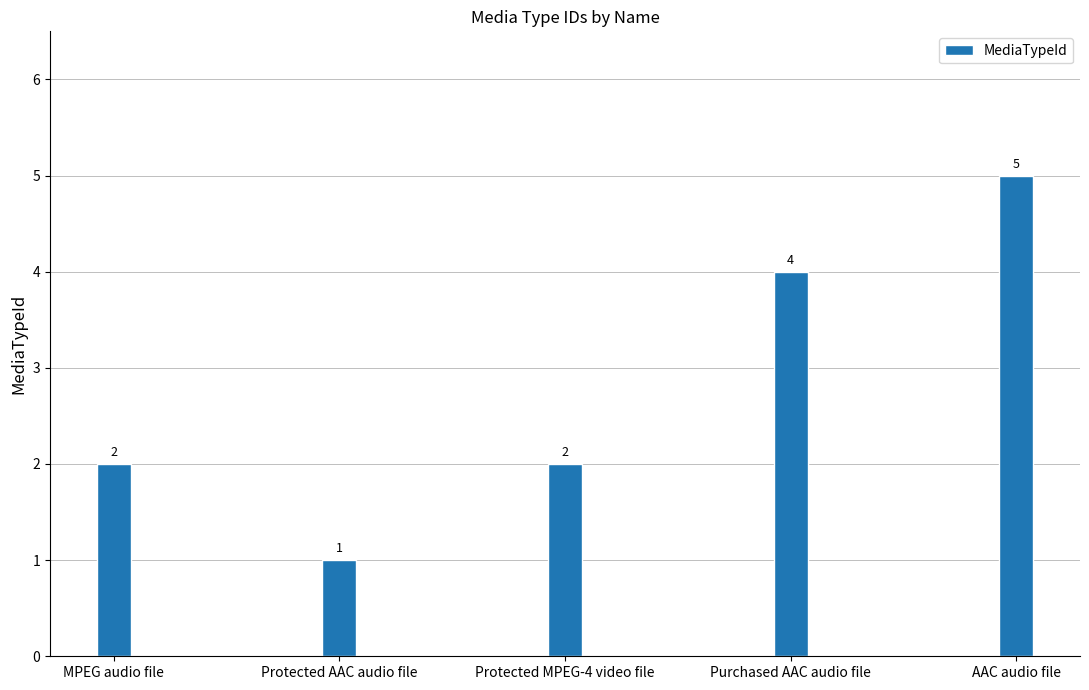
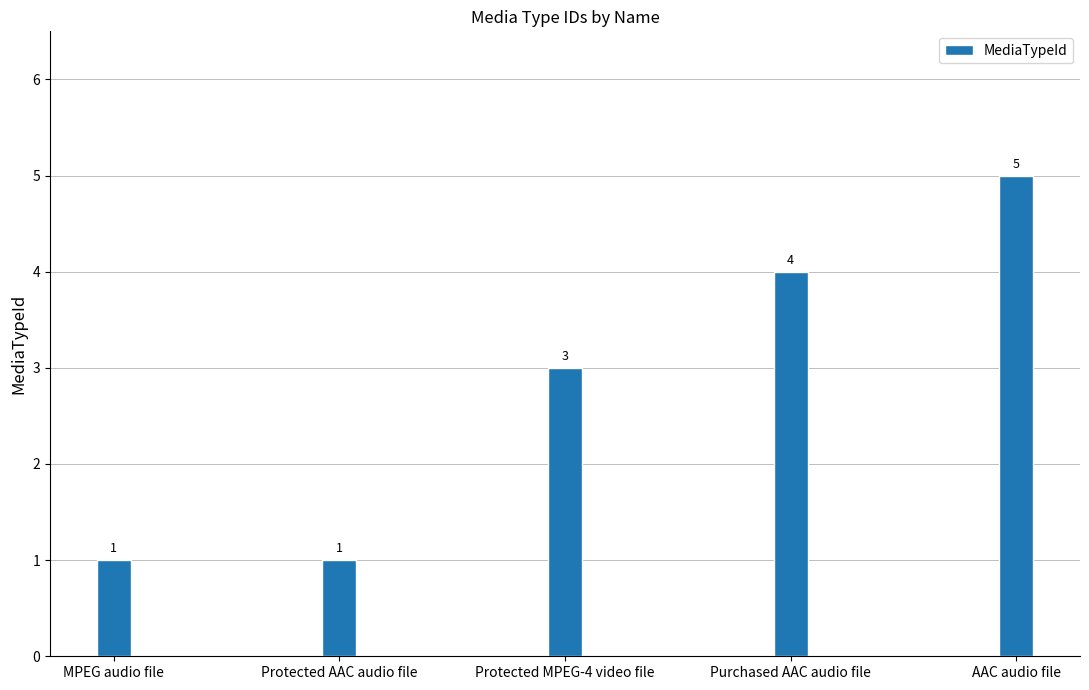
MPEG audio file: 2 -> 1
Protected MPEG-4 video file: 2 -> 3
